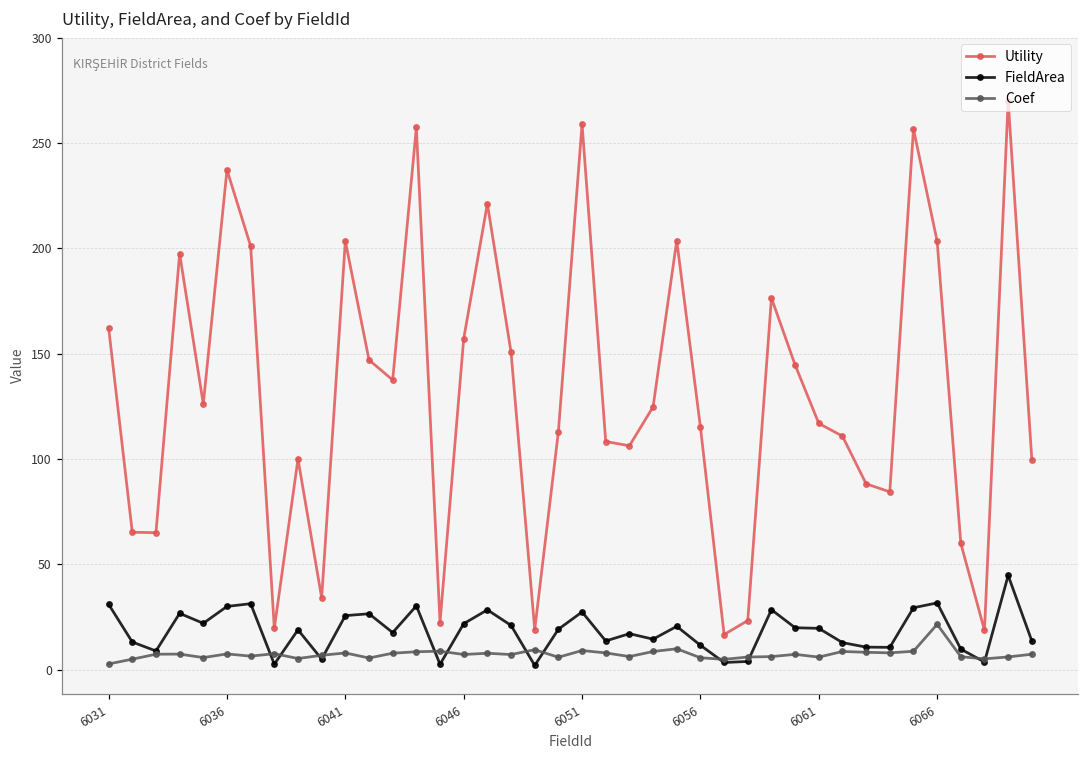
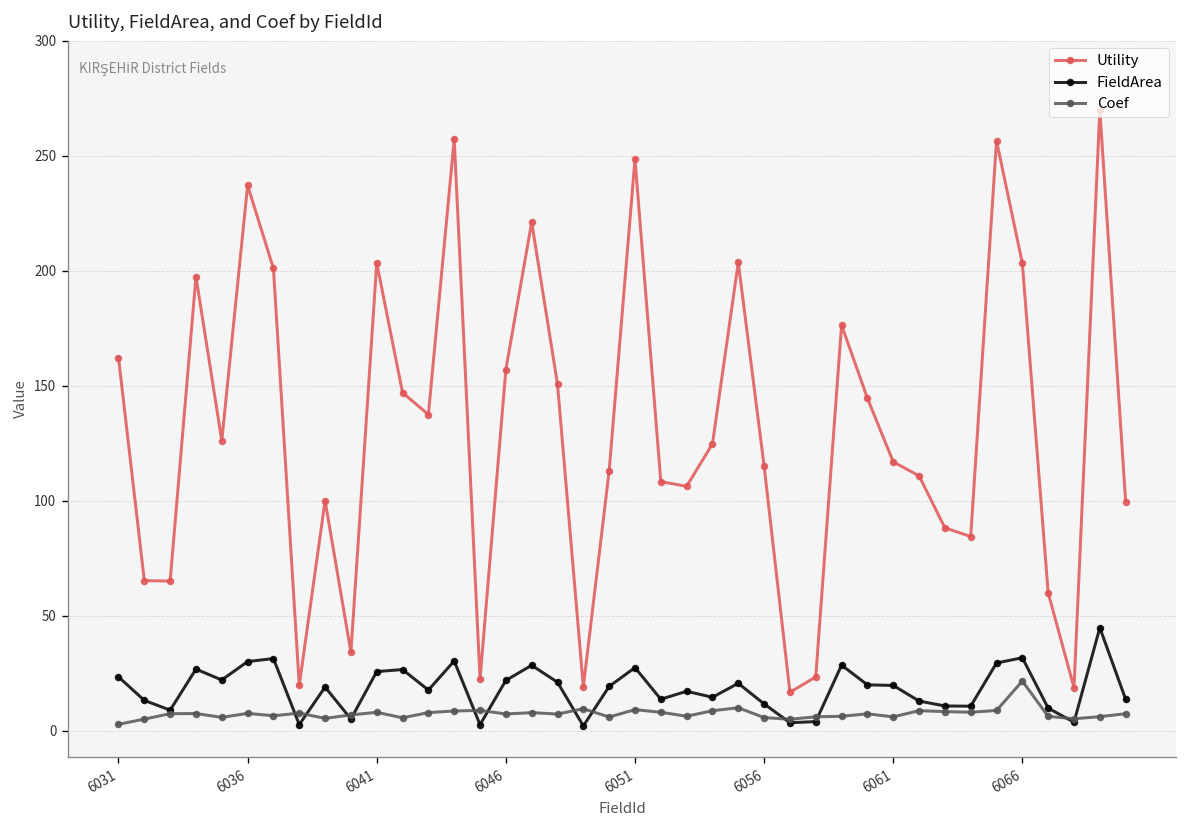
FieldArea, 6031: 31 -> 23
Utility, 6051: 259 -> 249
